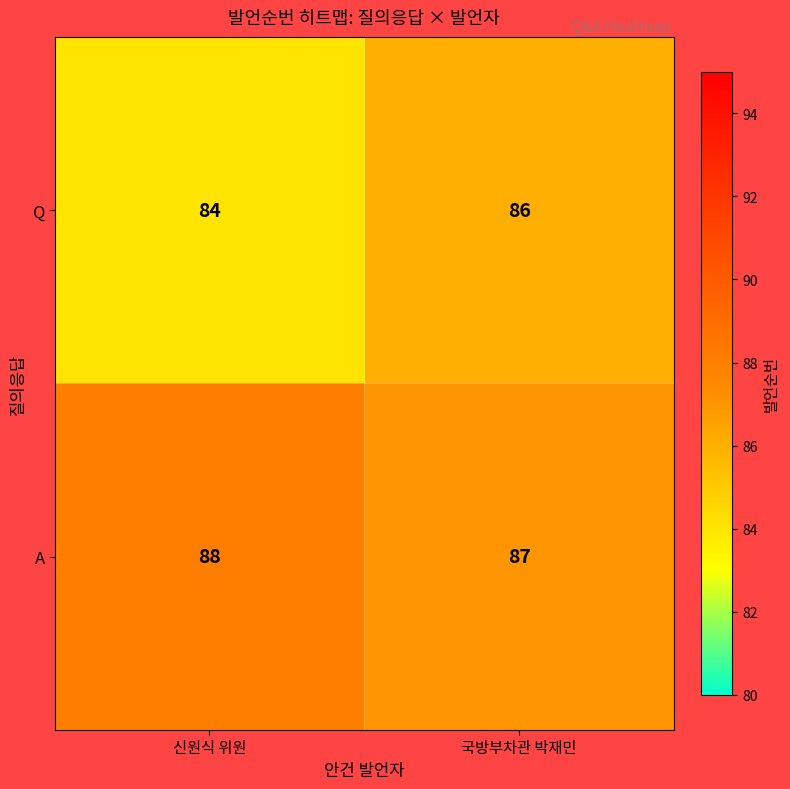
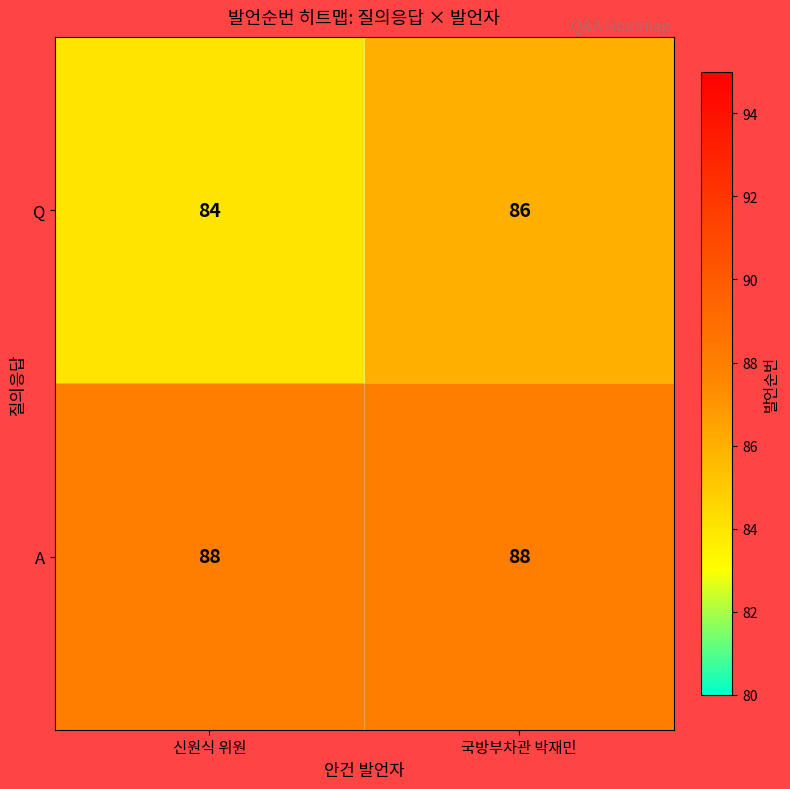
A, 국방부차관 박재민: 87 -> 88
